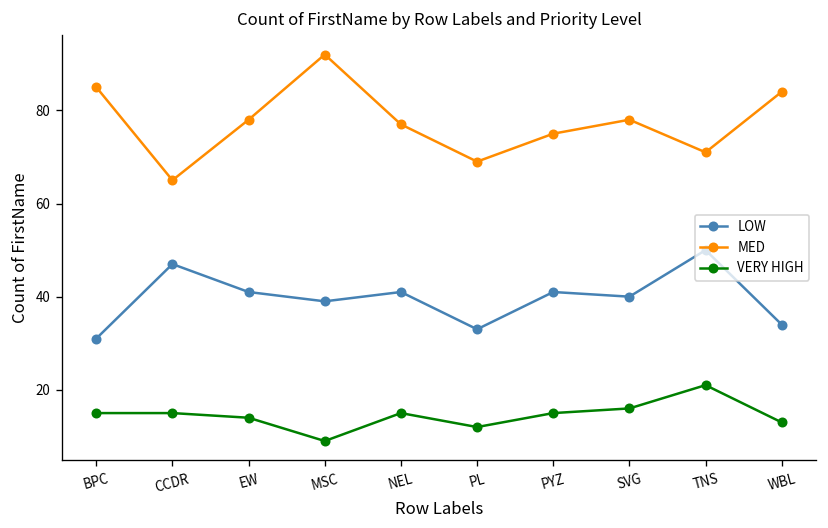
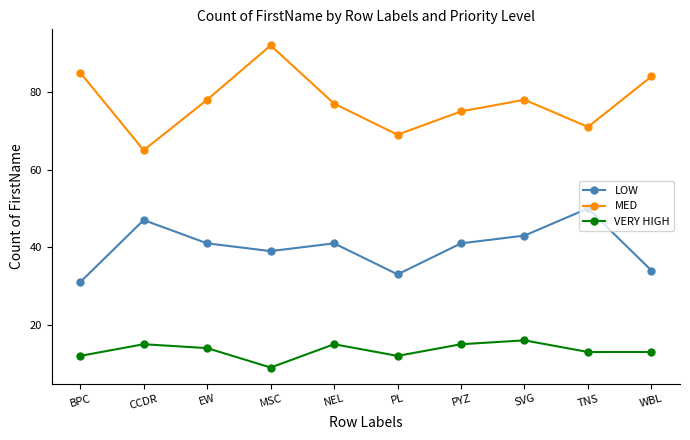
VERY HIGH, BPC: 15 -> 12
LOW, SVG: 40 -> 43
VERY HIGH, TNS: 21 -> 13
